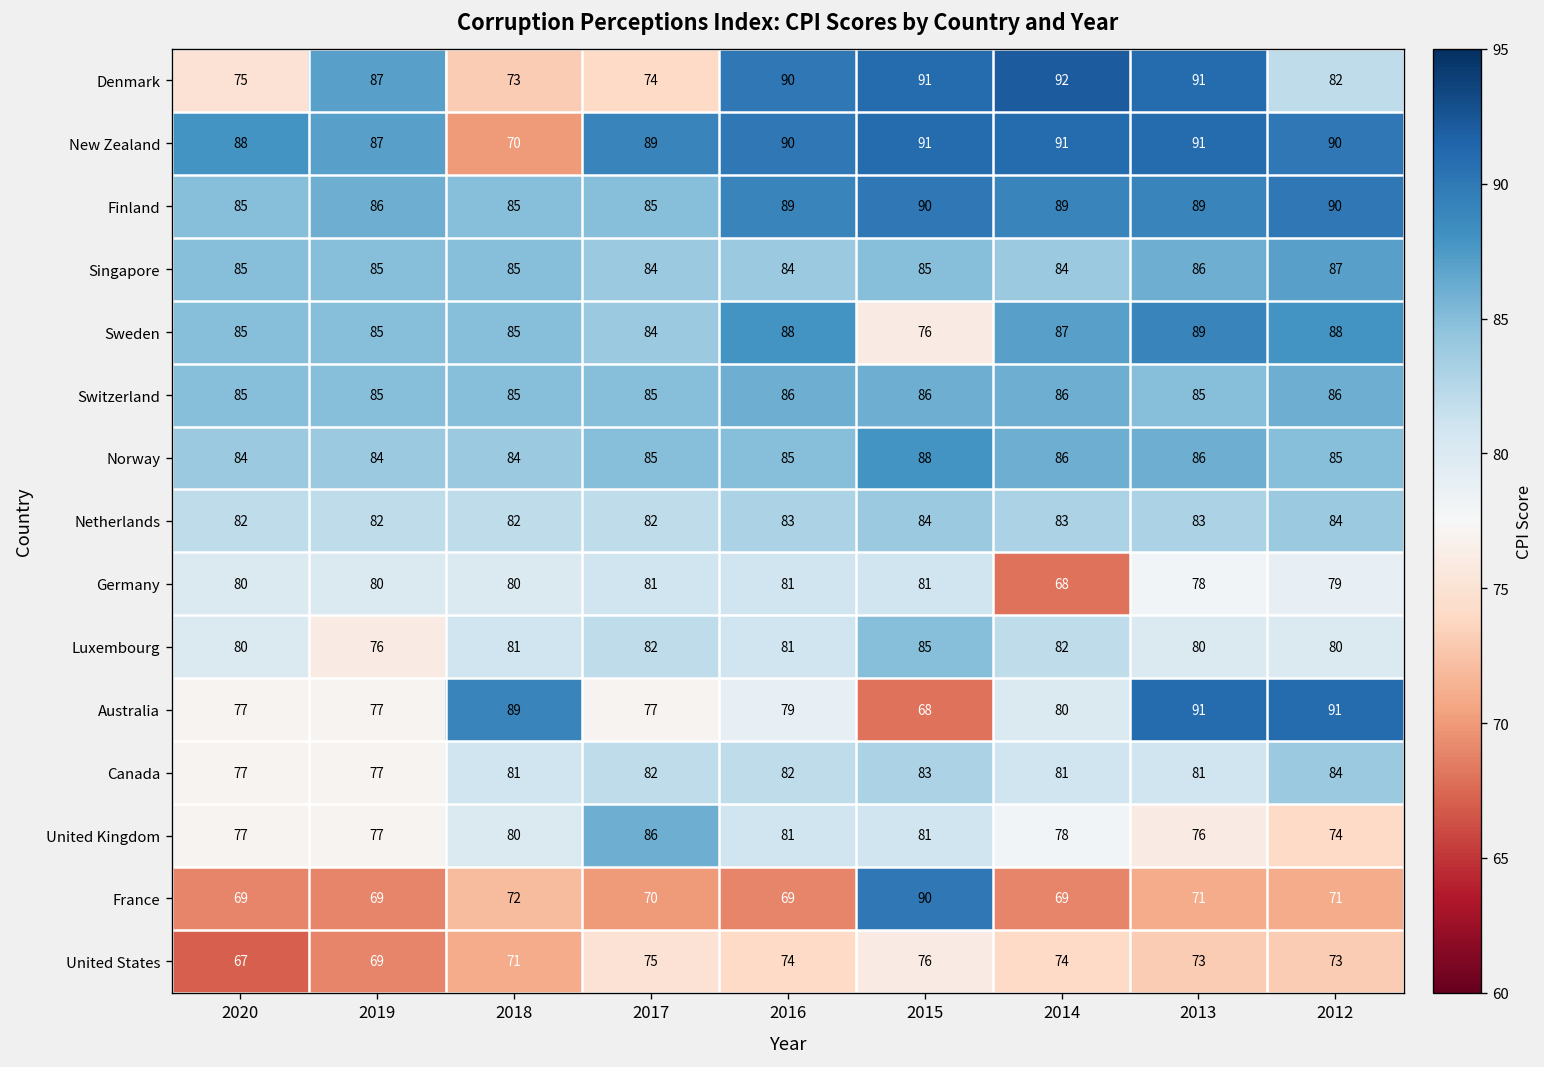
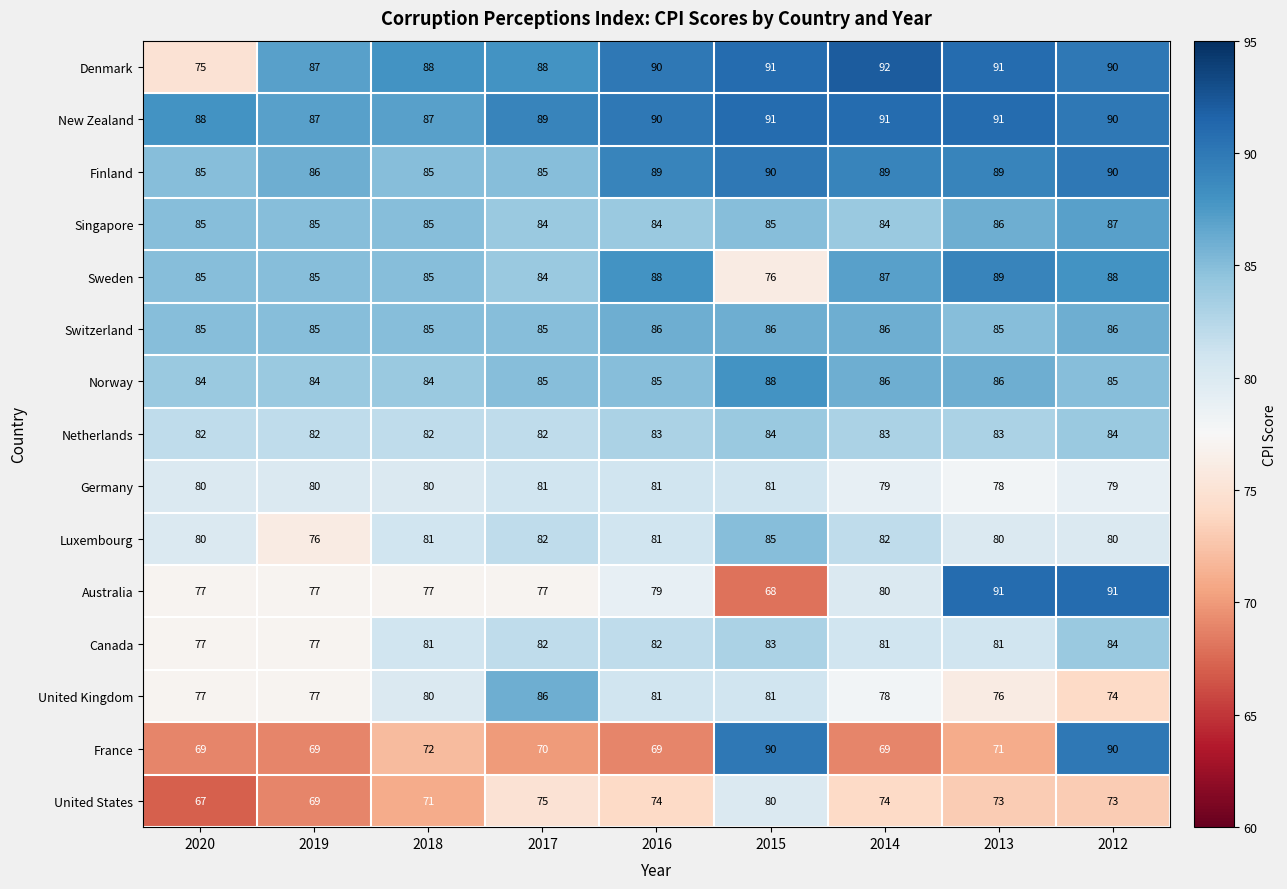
Denmark, 2018: 73 -> 88
Denmark, 2017: 74 -> 88
Denmark, 2012: 82 -> 90
New Zealand, 2018: 70 -> 87
Germany, 2014: 68 -> 79
Australia, 2018: 89 -> 77
France, 2012: 71 -> 90
United States, 2015: 76 -> 80
